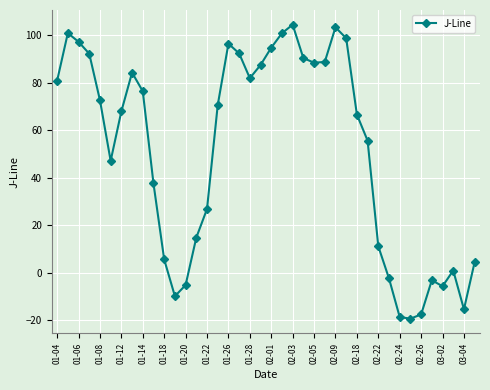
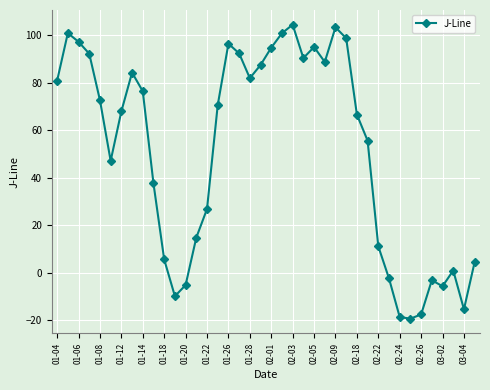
02-05: 88 -> 95
